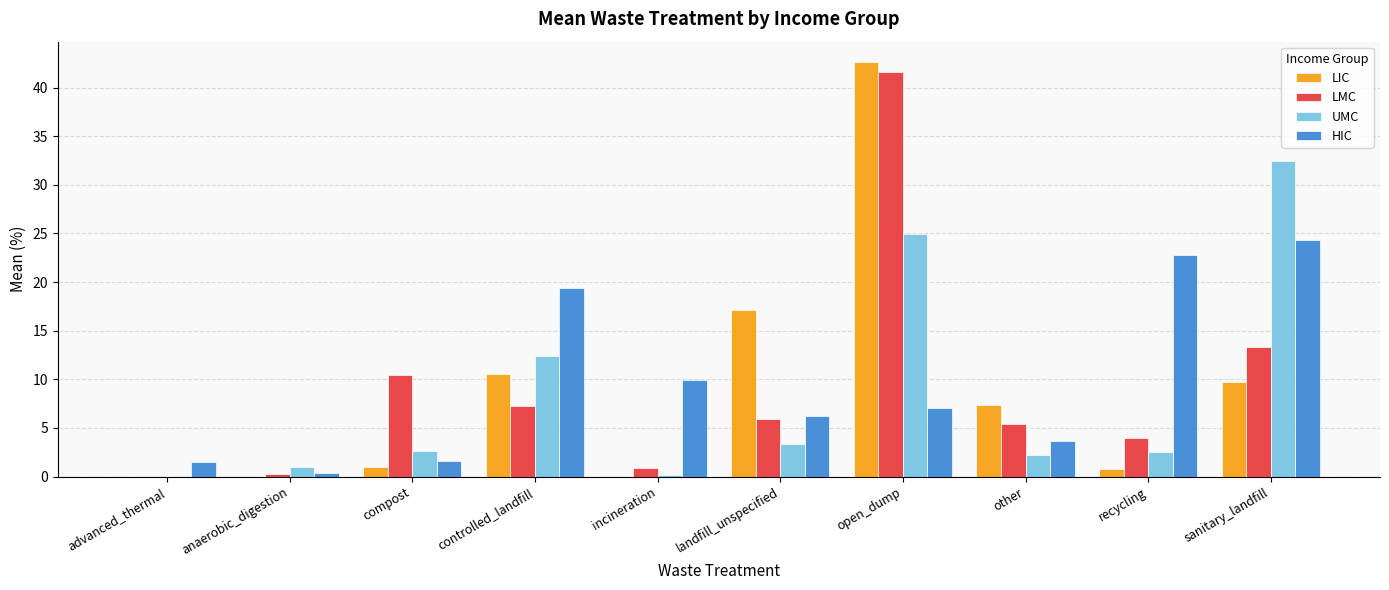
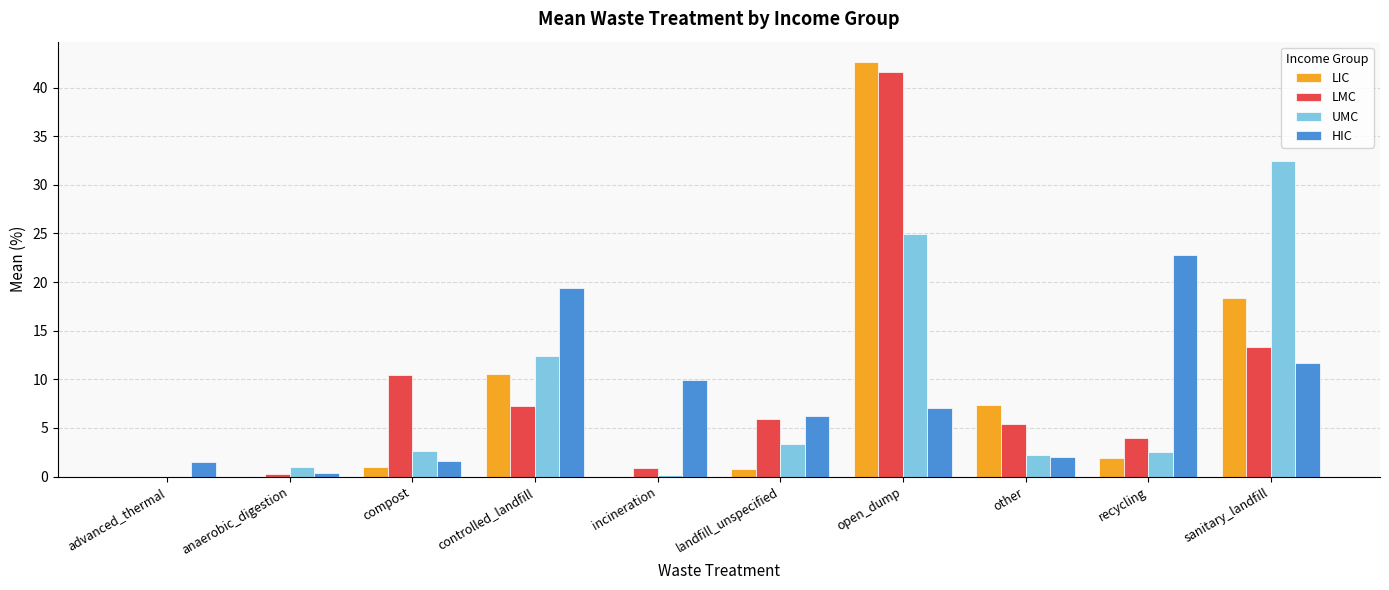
LIC, landfill_unspecified: 17 -> 1
HIC, other: 4 -> 2
LIC, recycling: 1 -> 2
LIC, sanitary_landfill: 10 -> 18
HIC, sanitary_landfill: 24 -> 12
